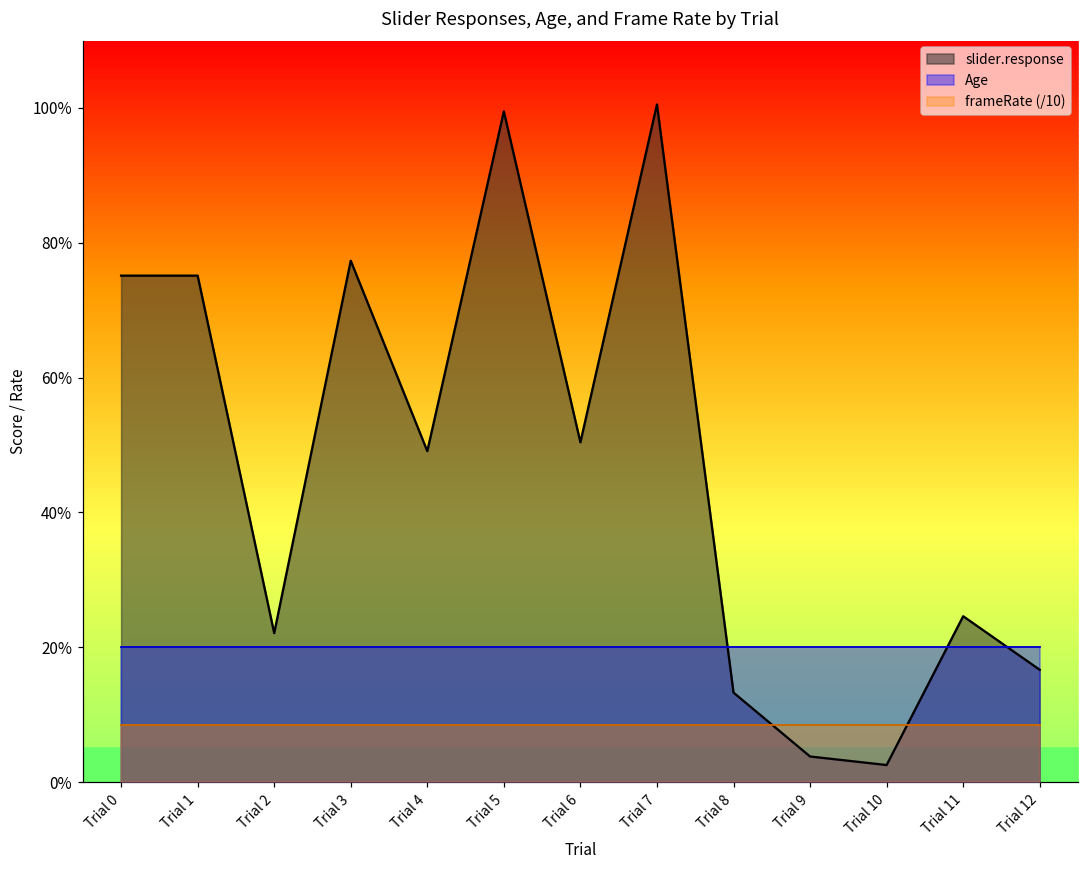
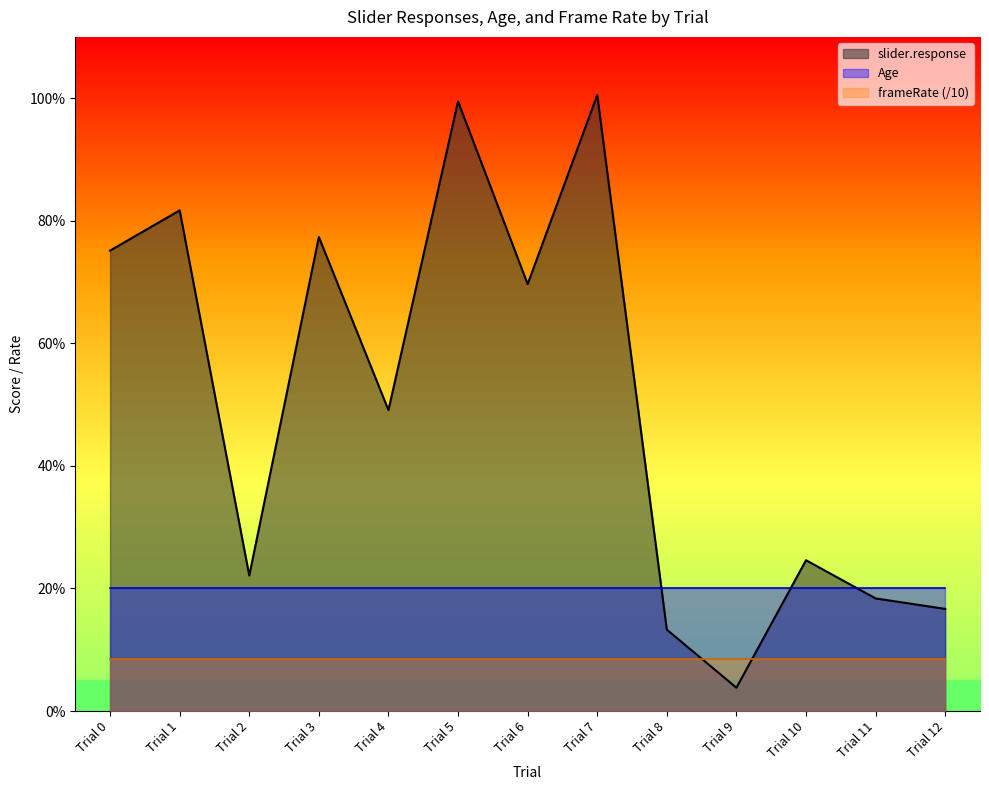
slider.response, Trial 1: 75% -> 82%
slider.response, Trial 6: 50% -> 70%
slider.response, Trial 10: 3% -> 25%
slider.response, Trial 11: 25% -> 18%
